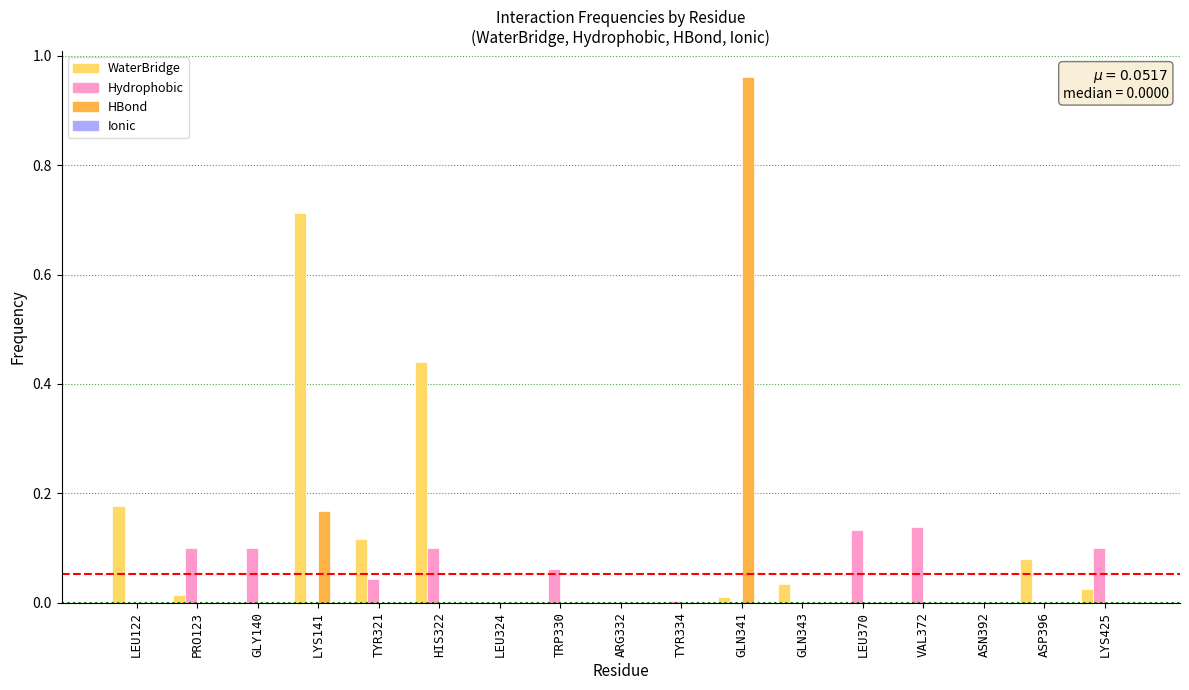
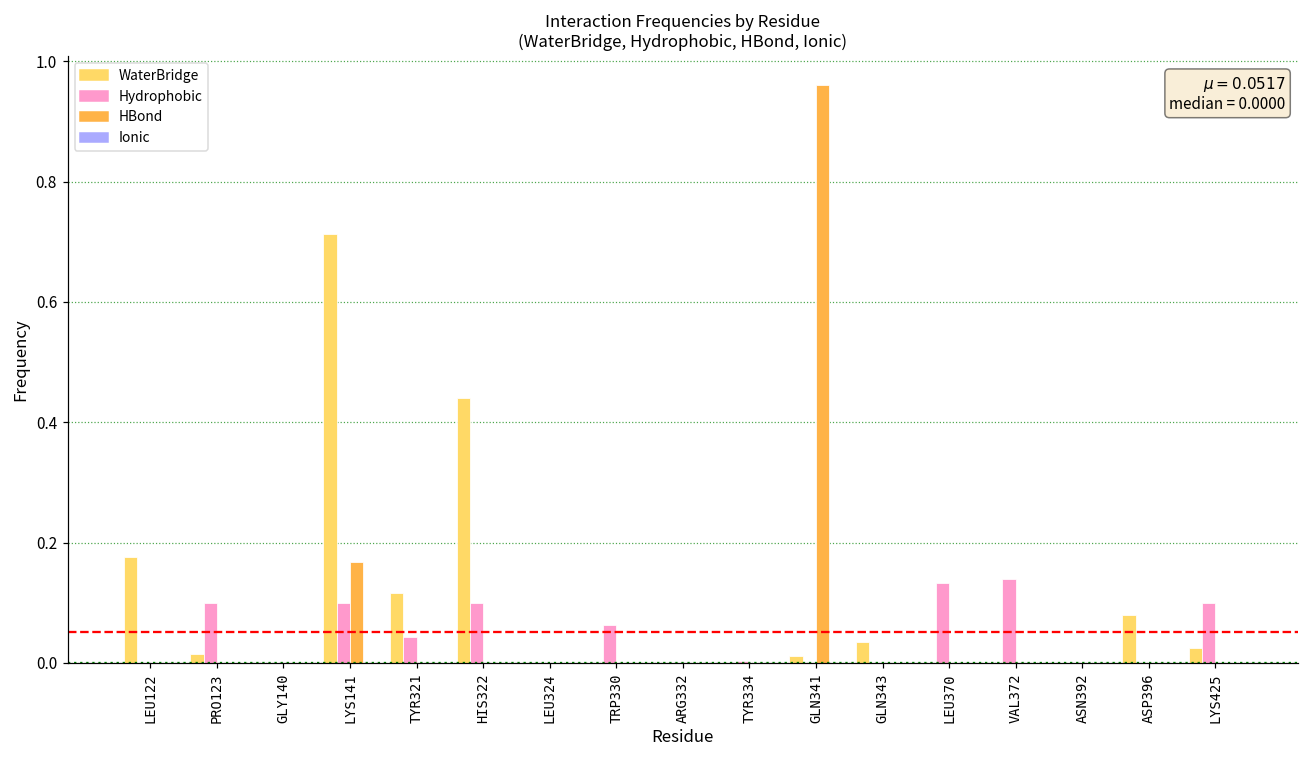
Hydrophobic, GLY140: 0.1 -> 0.0
Hydrophobic, LYS141: 0.0 -> 0.1
